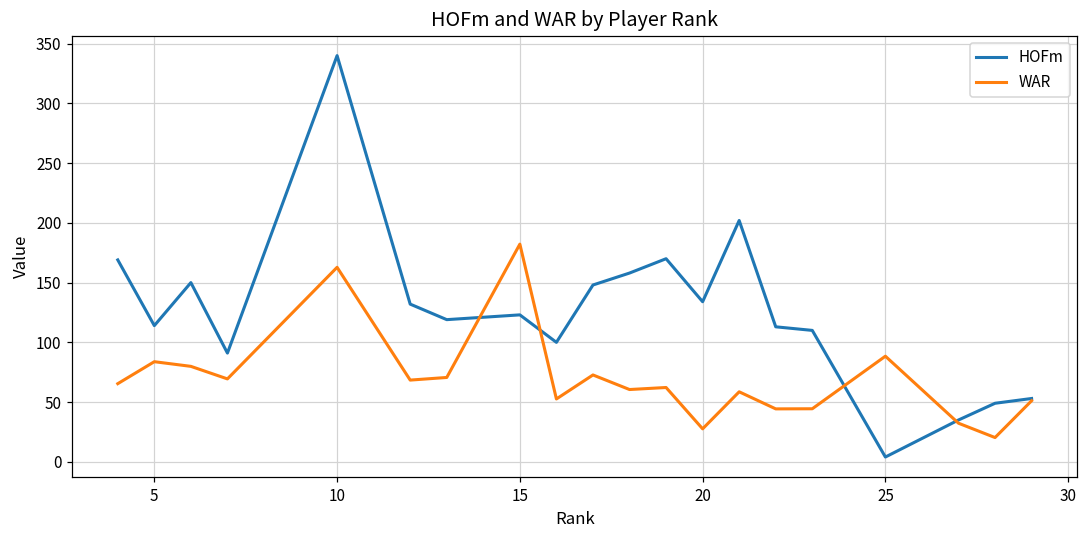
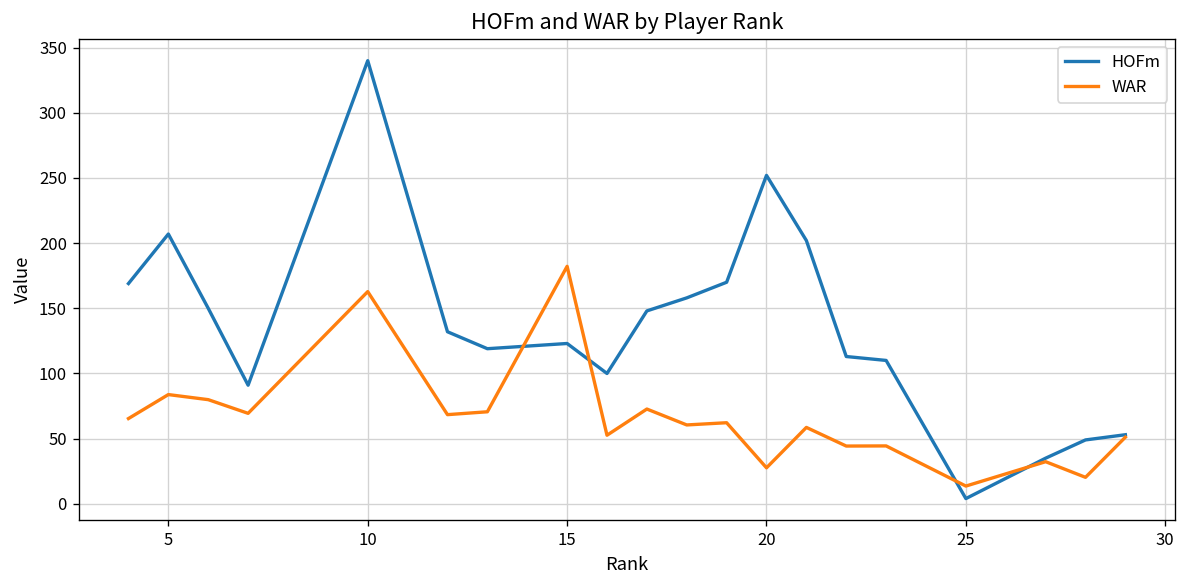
HOFm, 5: 114 -> 207
HOFm, 20: 134 -> 252
WAR, 25: 88 -> 14
